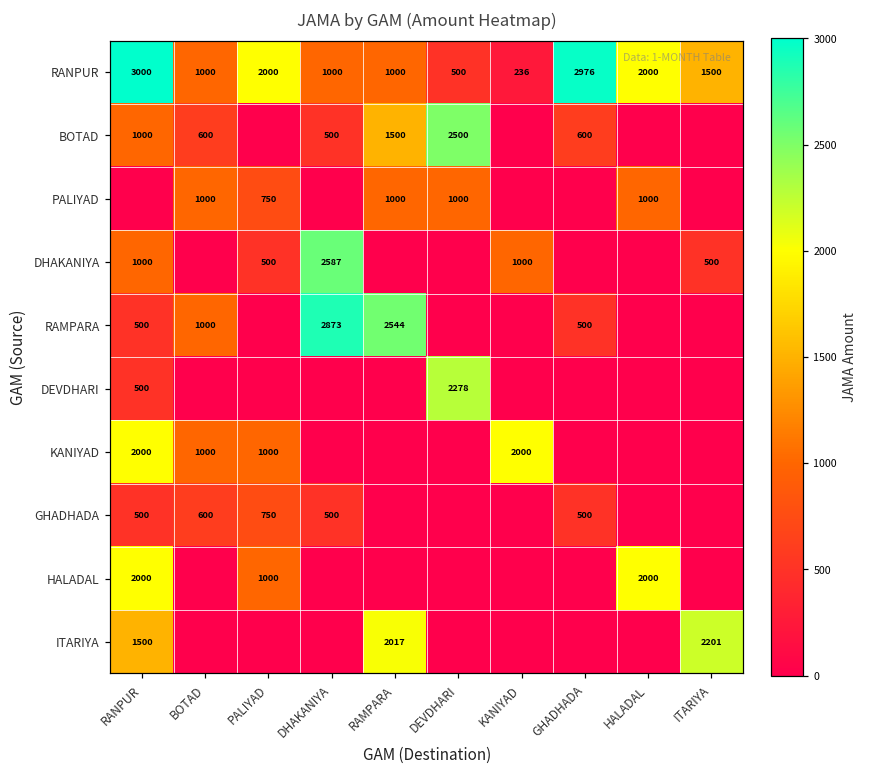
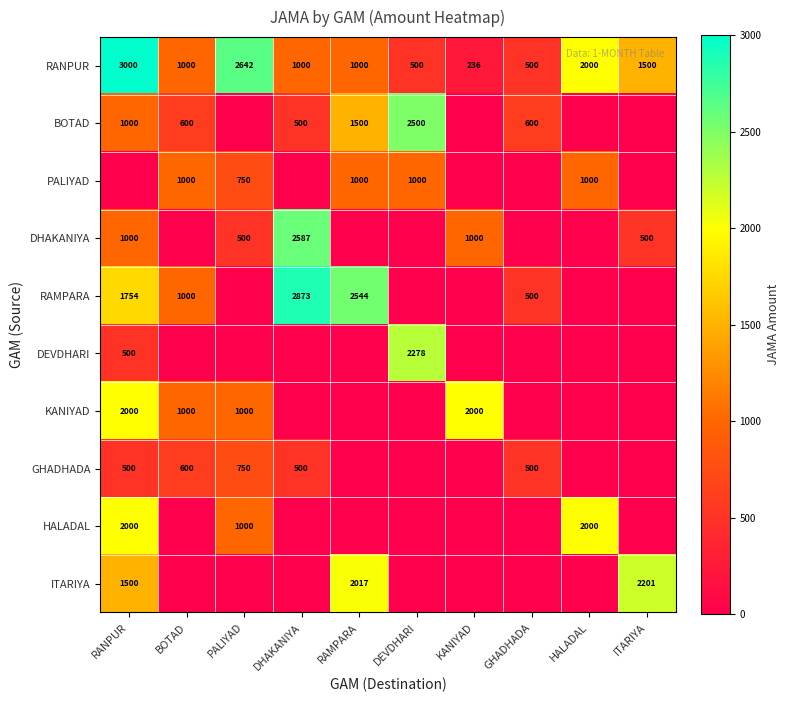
RANPUR, PALIYAD: 2000 -> 2642
RANPUR, GHADHADA: 2976 -> 500
RAMPARA, RANPUR: 500 -> 1754
